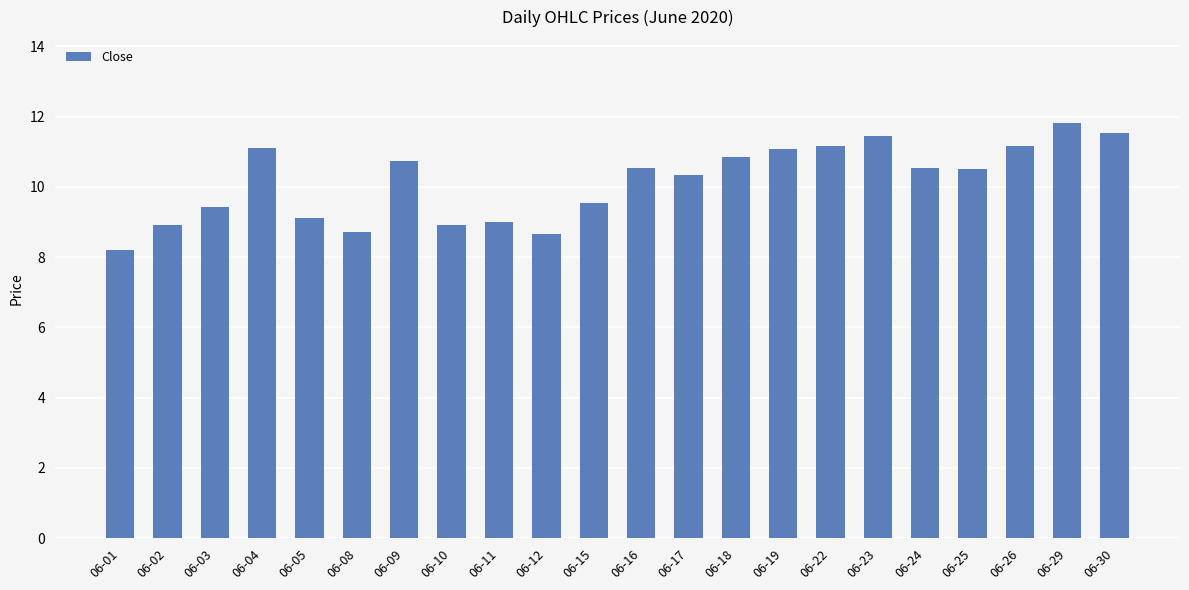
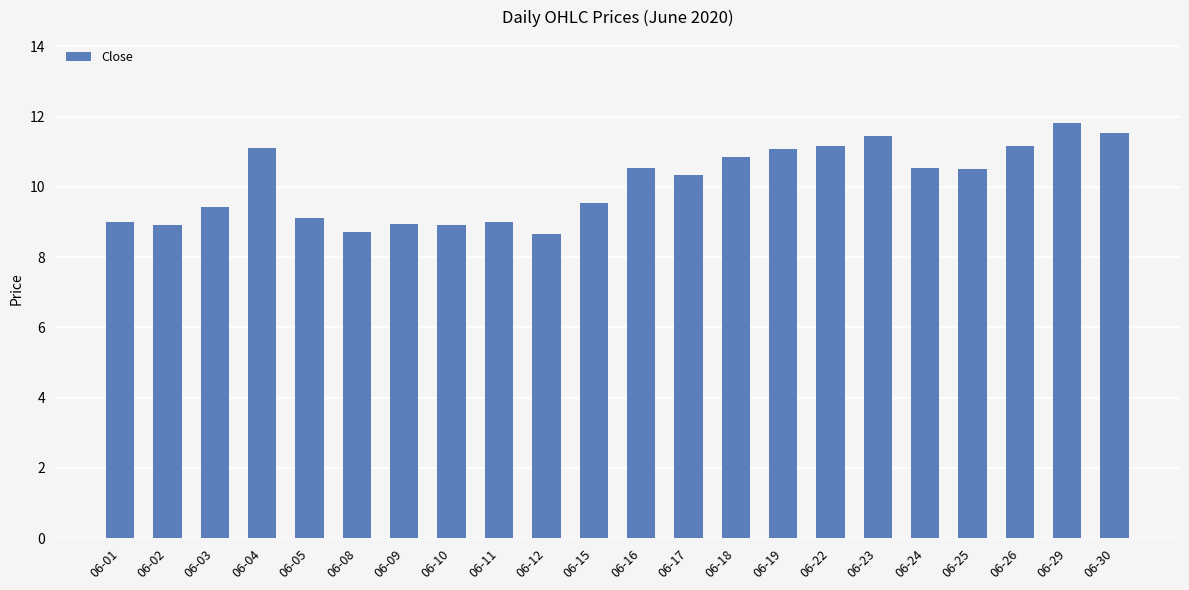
06-01: 8.2 -> 9.0
06-09: 10.7 -> 8.9
